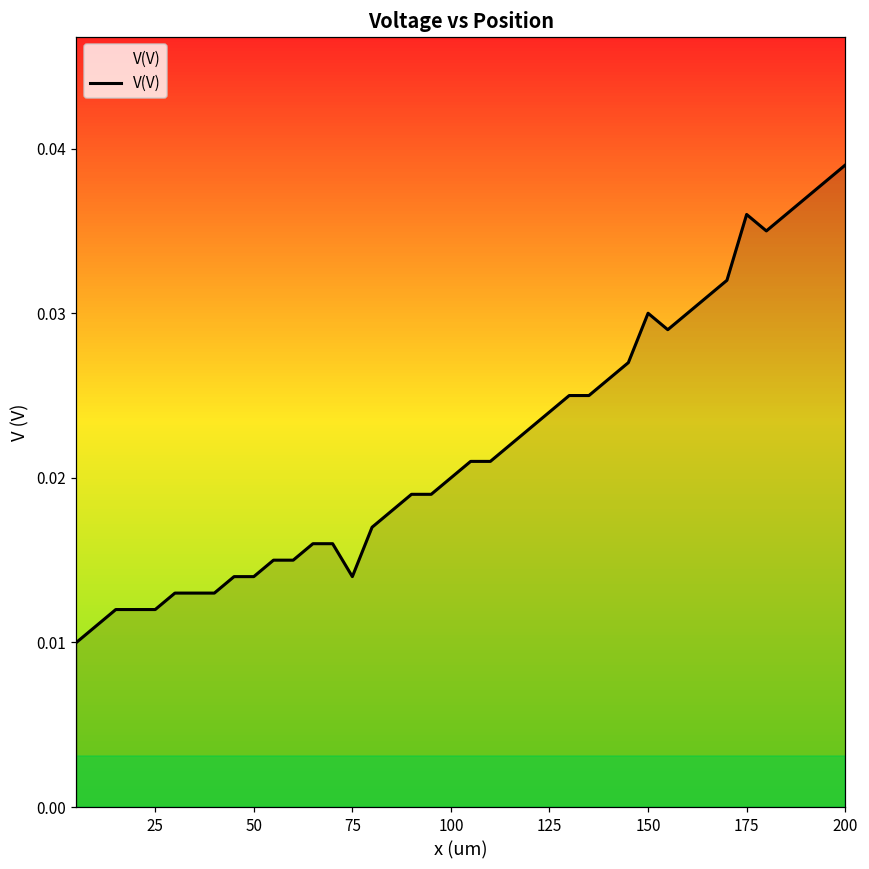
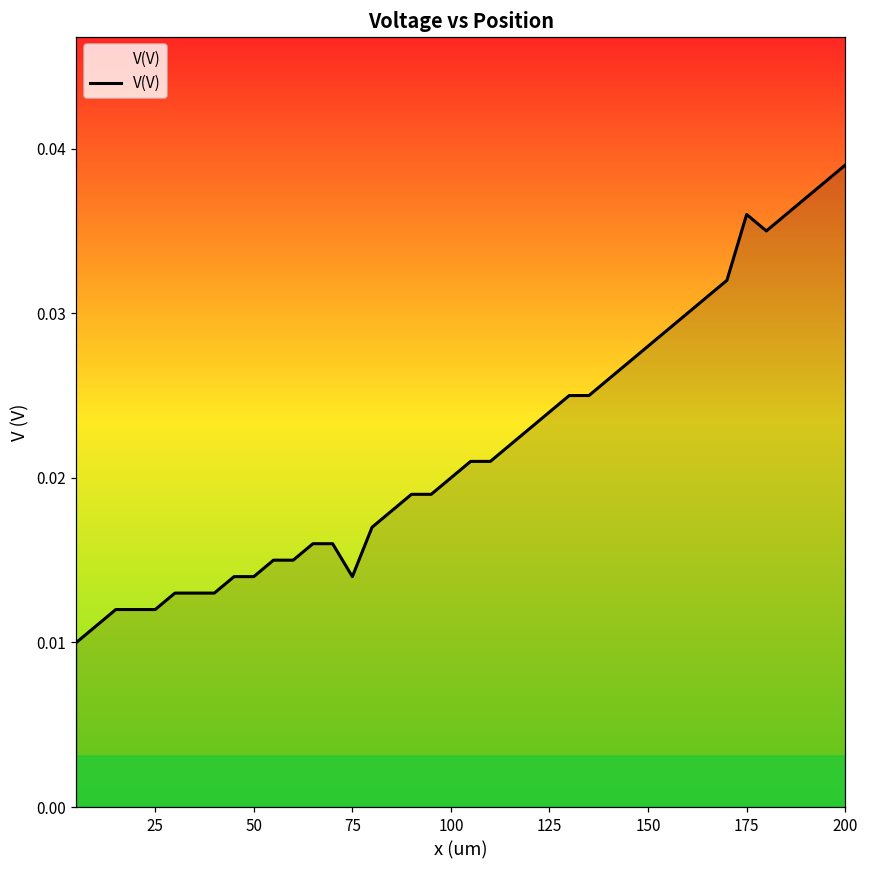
150: 0.030 -> 0.028
